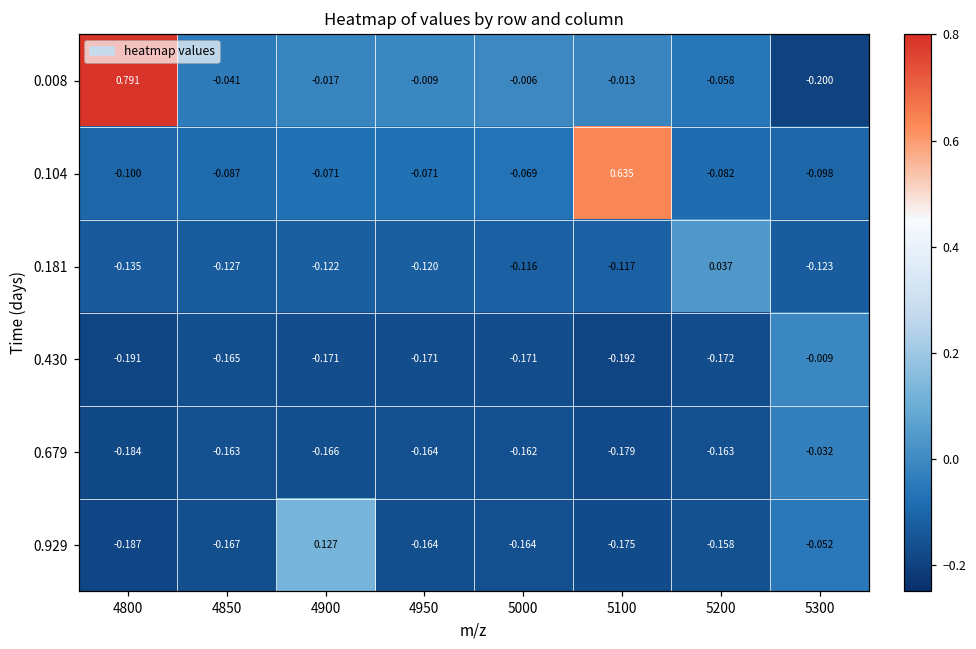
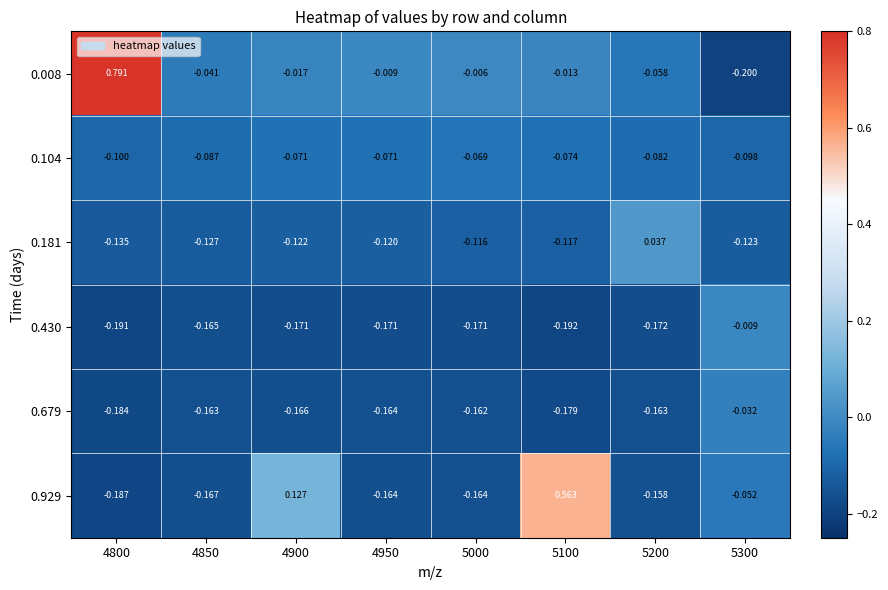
0.104, 5100: 0.635 -> -0.074
0.929, 5100: -0.175 -> 0.563
